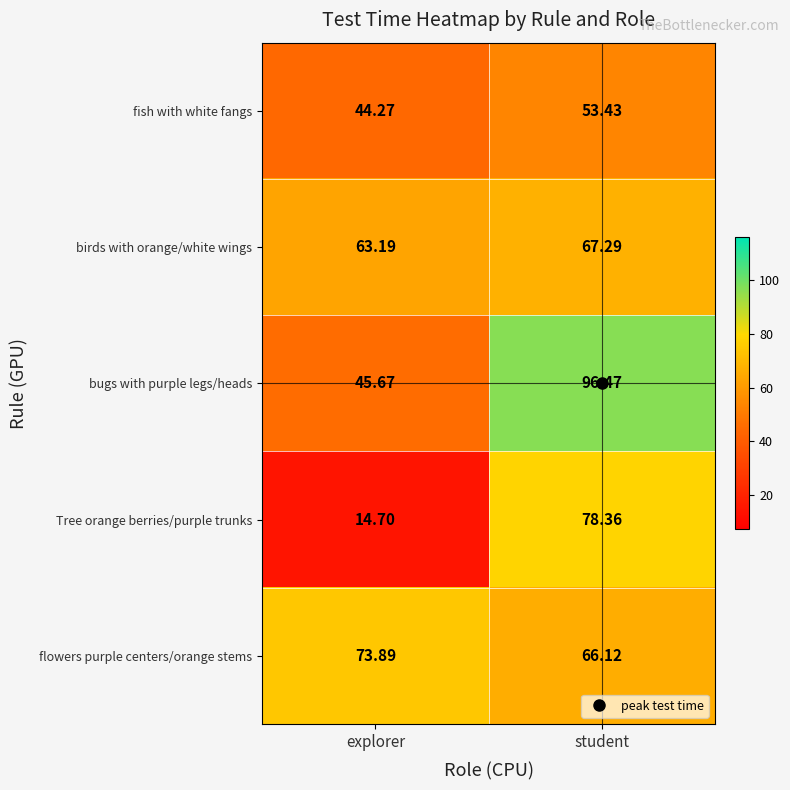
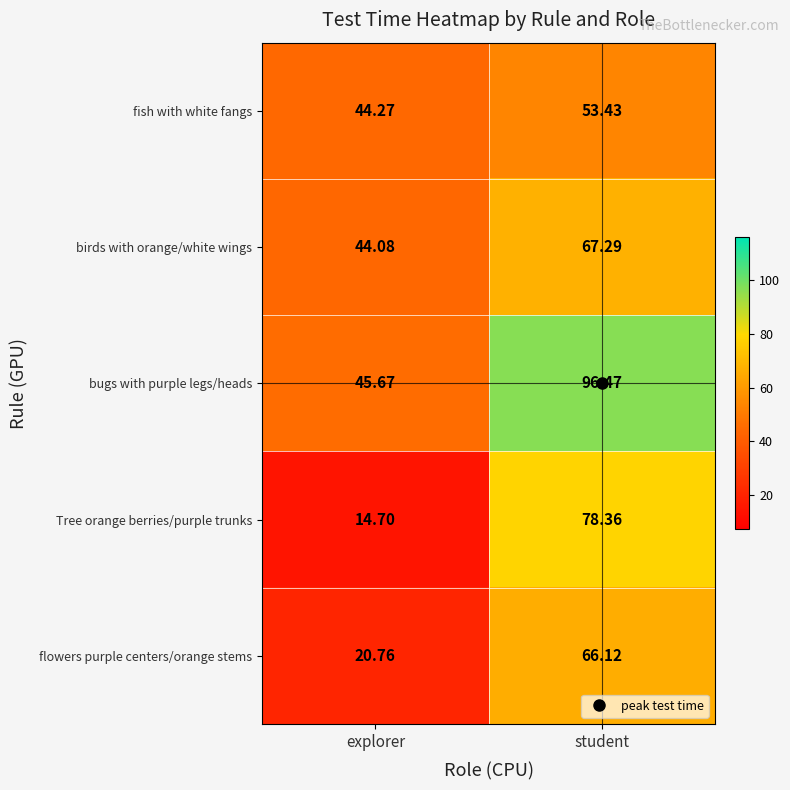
birds with orange/white wings, explorer: 63.19 -> 44.08
flowers purple centers/orange stems, explorer: 73.89 -> 20.76
